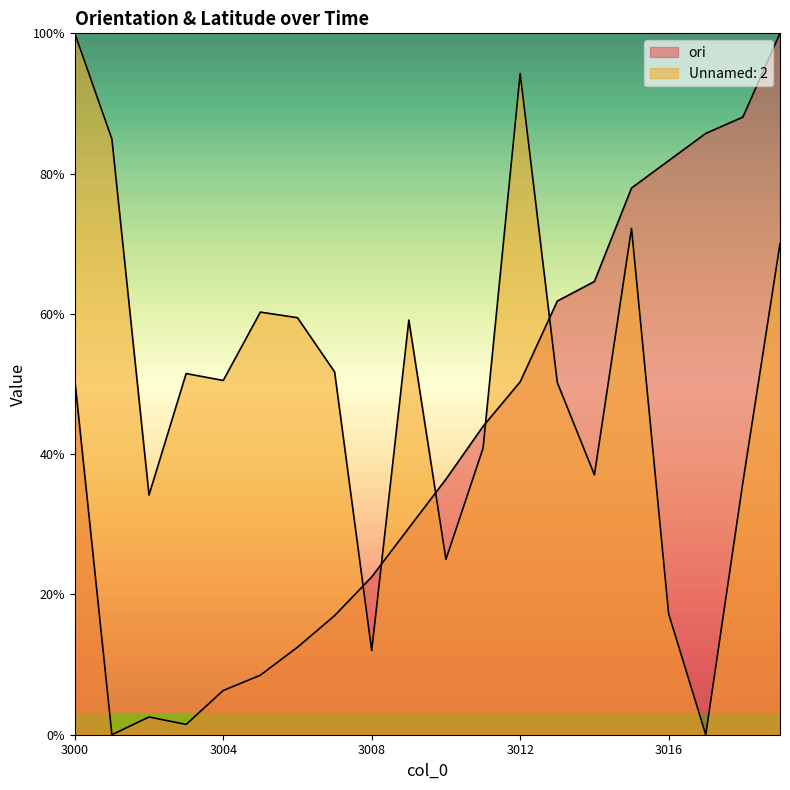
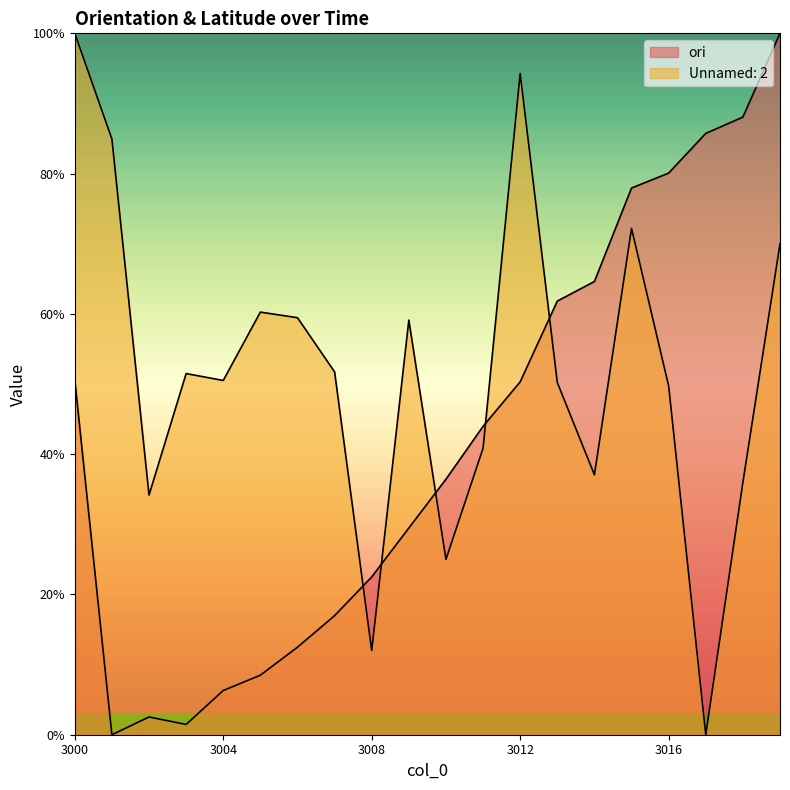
ori, 3016: 82% -> 80%
Unnamed: 2, 3016: 17% -> 50%
